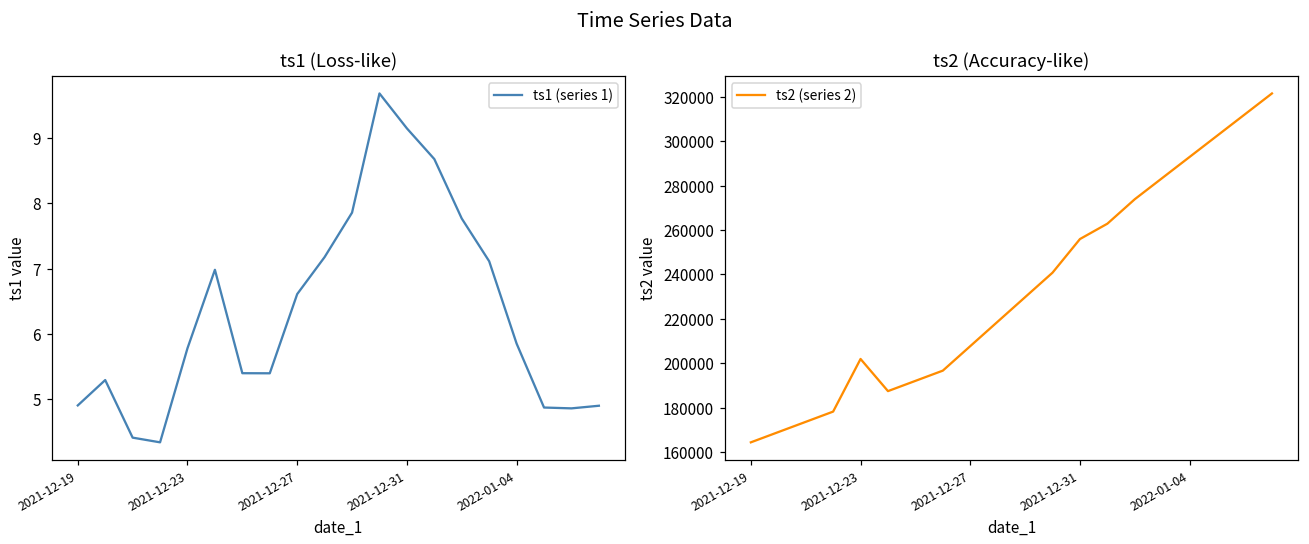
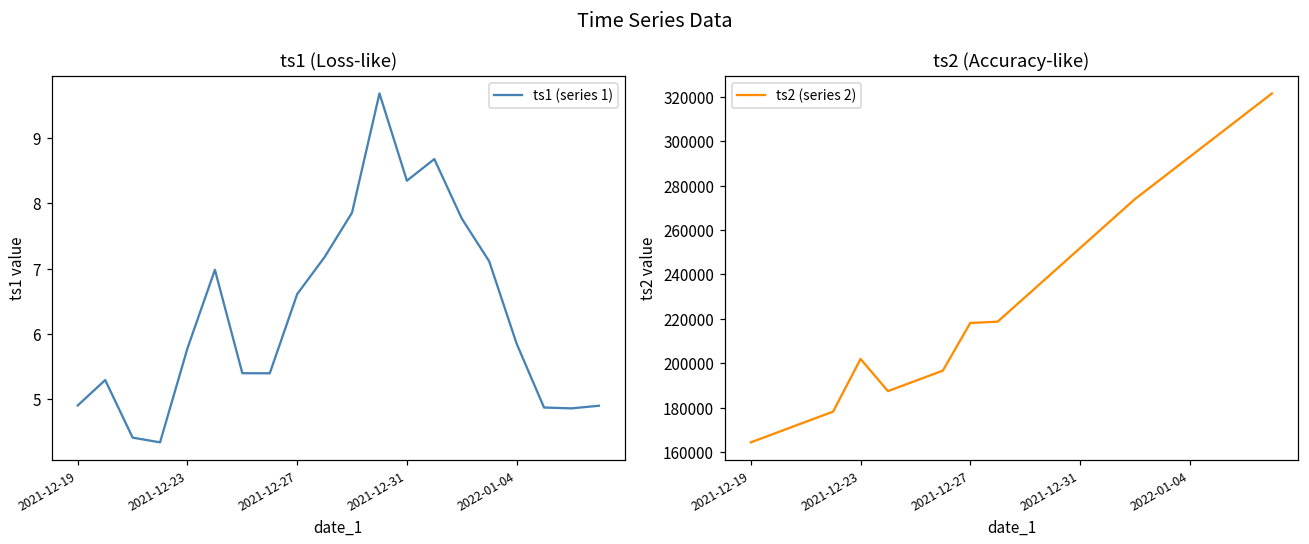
ts1 (Loss-like), 2021-12-31: 9.1 -> 8.3
ts2 (Accuracy-like), 2021-12-27: 208000 -> 218000
ts2 (Accuracy-like), 2021-12-31: 256000 -> 252000
